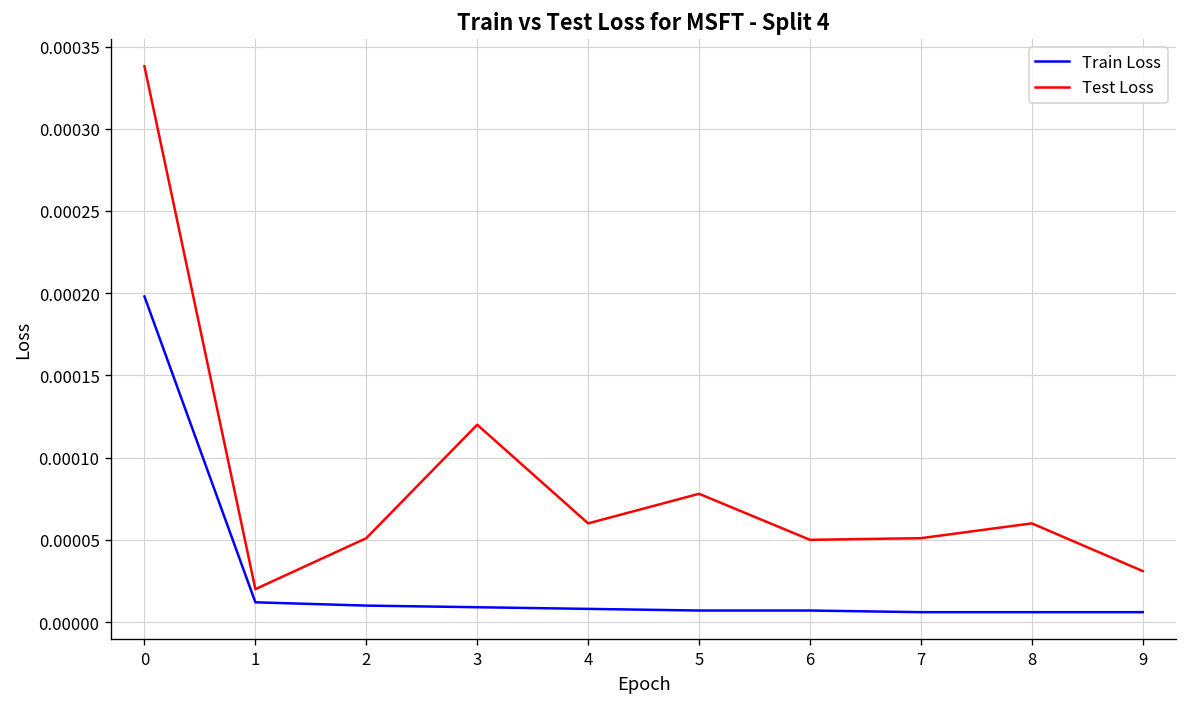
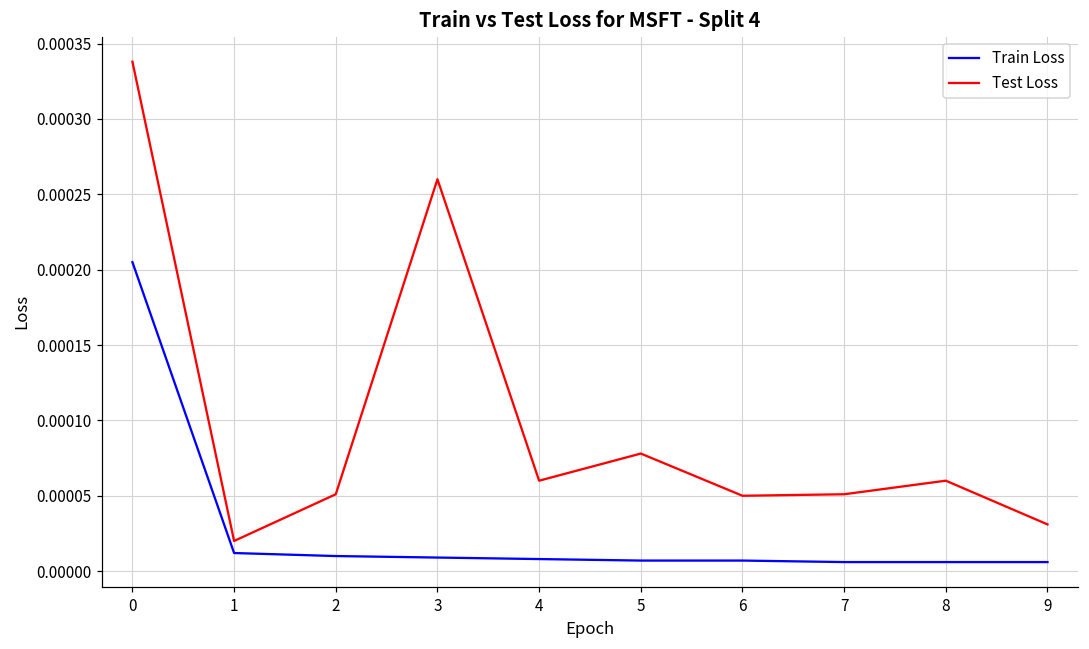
Train Loss, 0: 0.000198 -> 0.000205
Test Loss, 3: 0.00012 -> 0.00026
